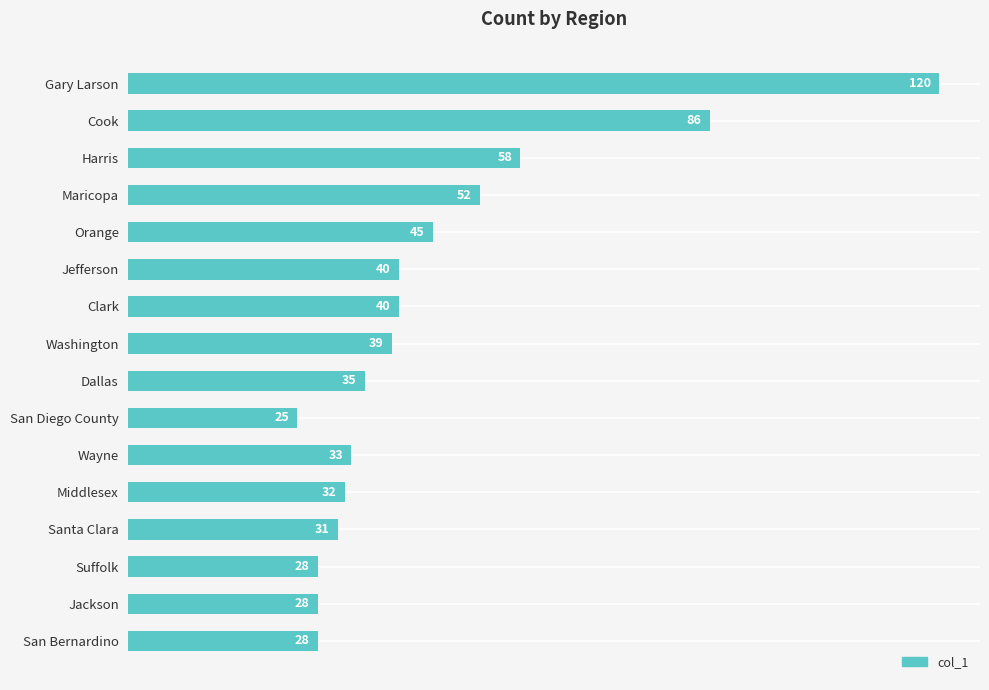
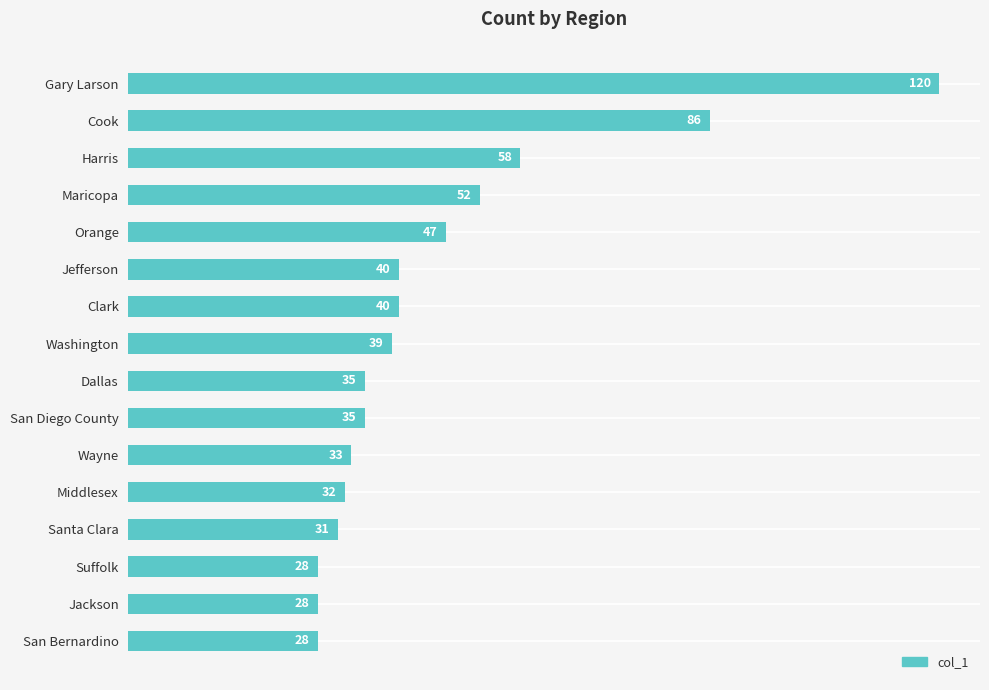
Orange: 45 -> 47
San Diego County: 25 -> 35
